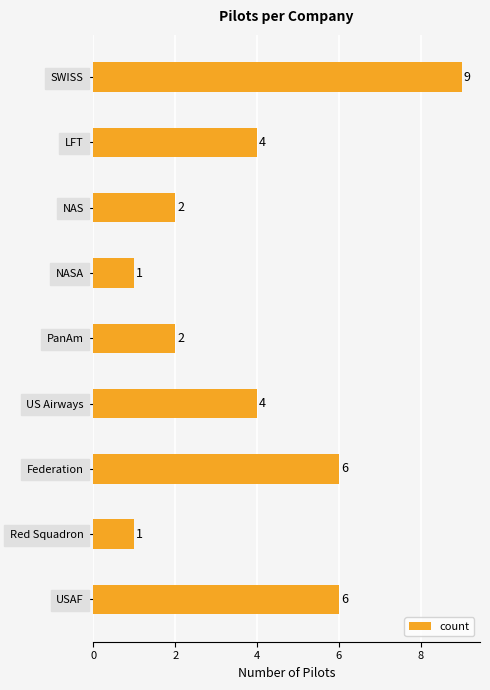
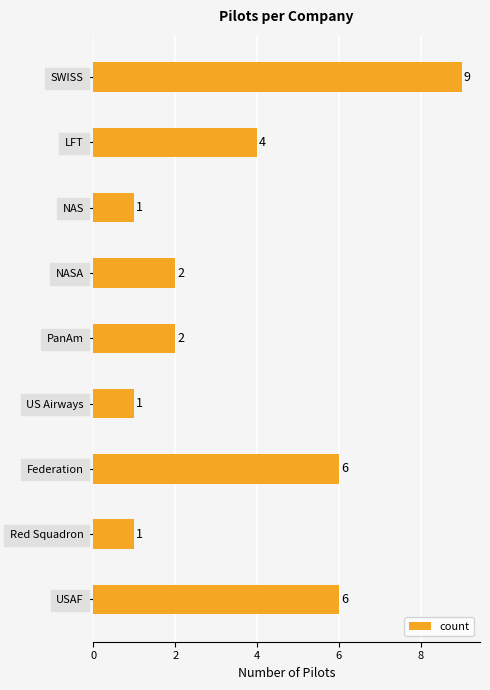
NAS: 2 -> 1
NASA: 1 -> 2
US Airways: 4 -> 1
